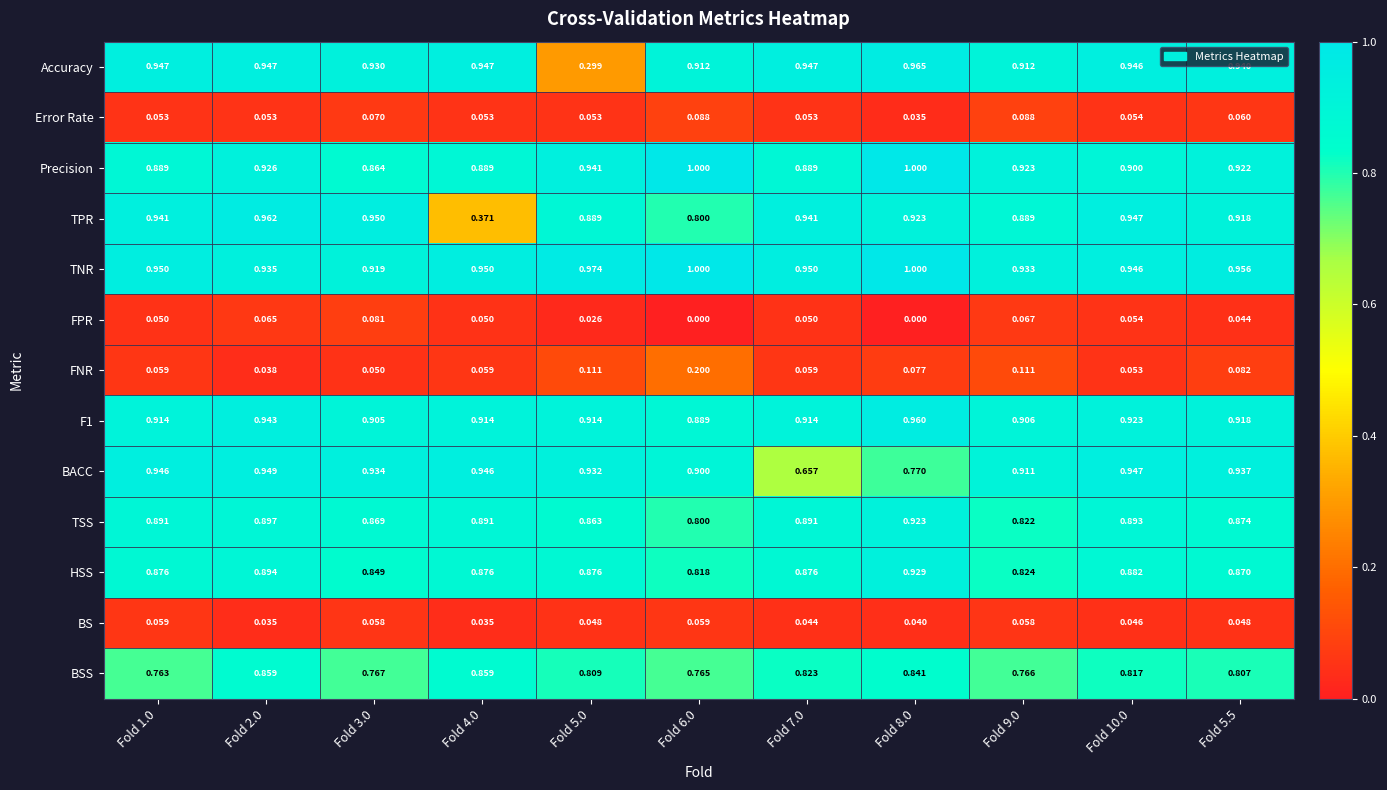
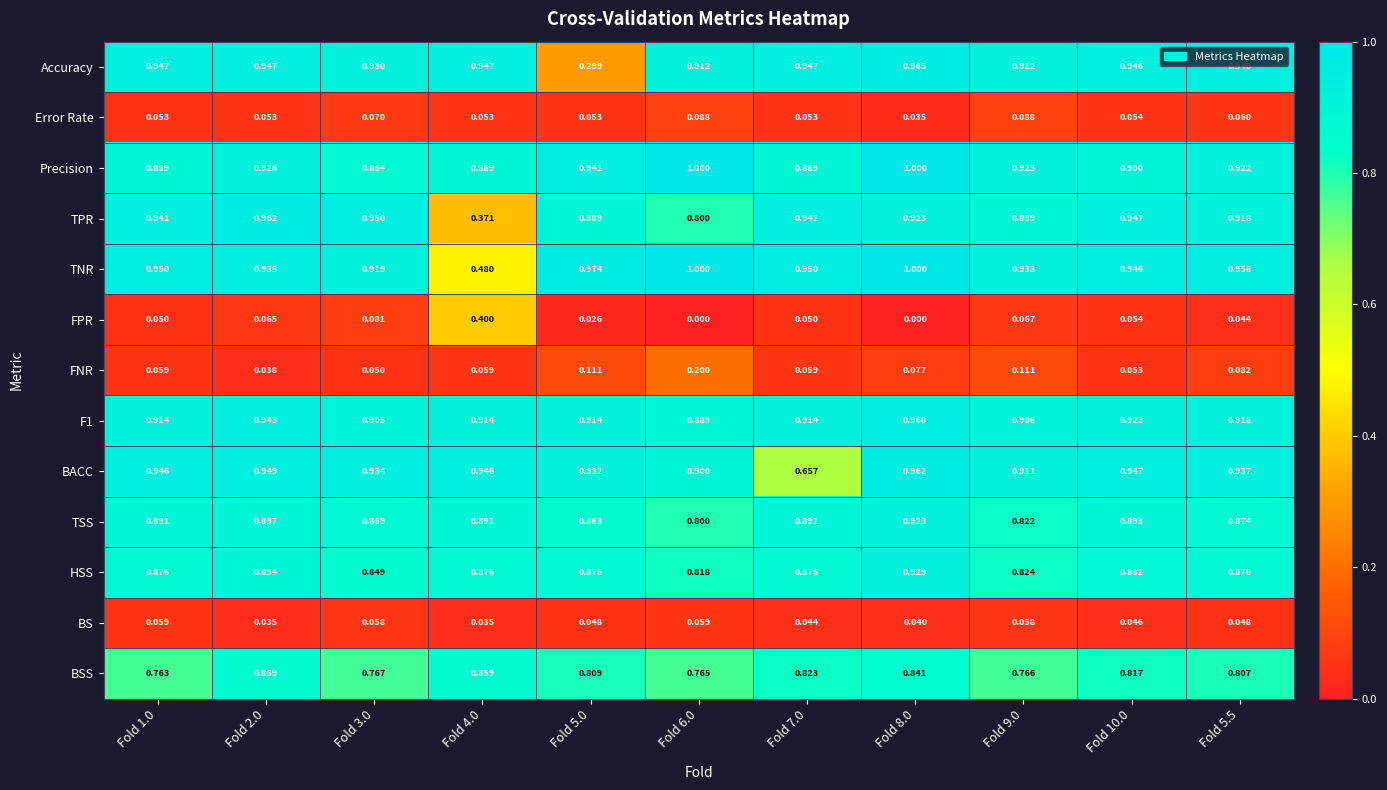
TNR, Fold 4.0: 0.950 -> 0.480
FPR, Fold 4.0: 0.050 -> 0.400
BACC, Fold 8.0: 0.770 -> 0.962
